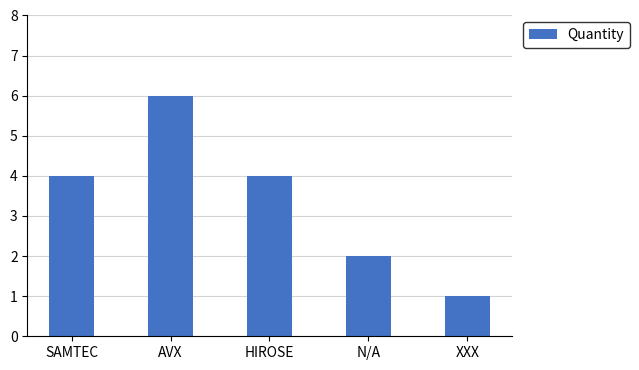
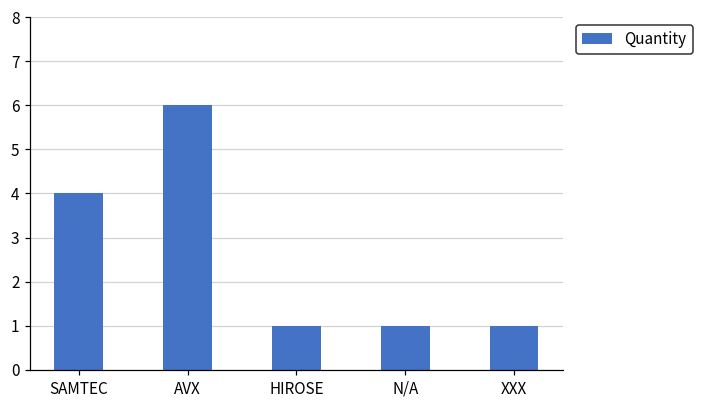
HIROSE: 4 -> 1
N/A: 2 -> 1
